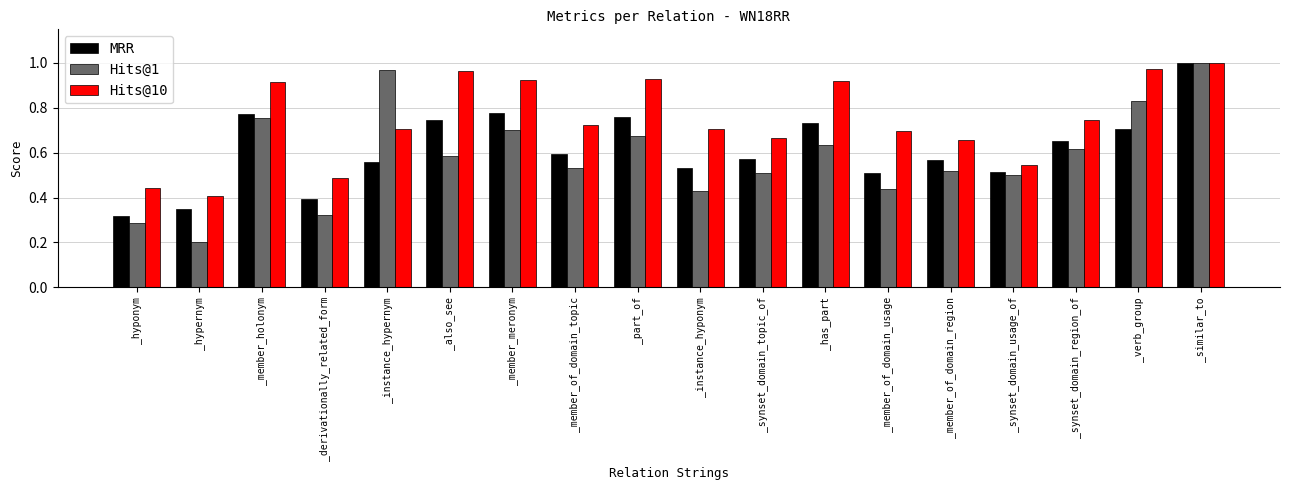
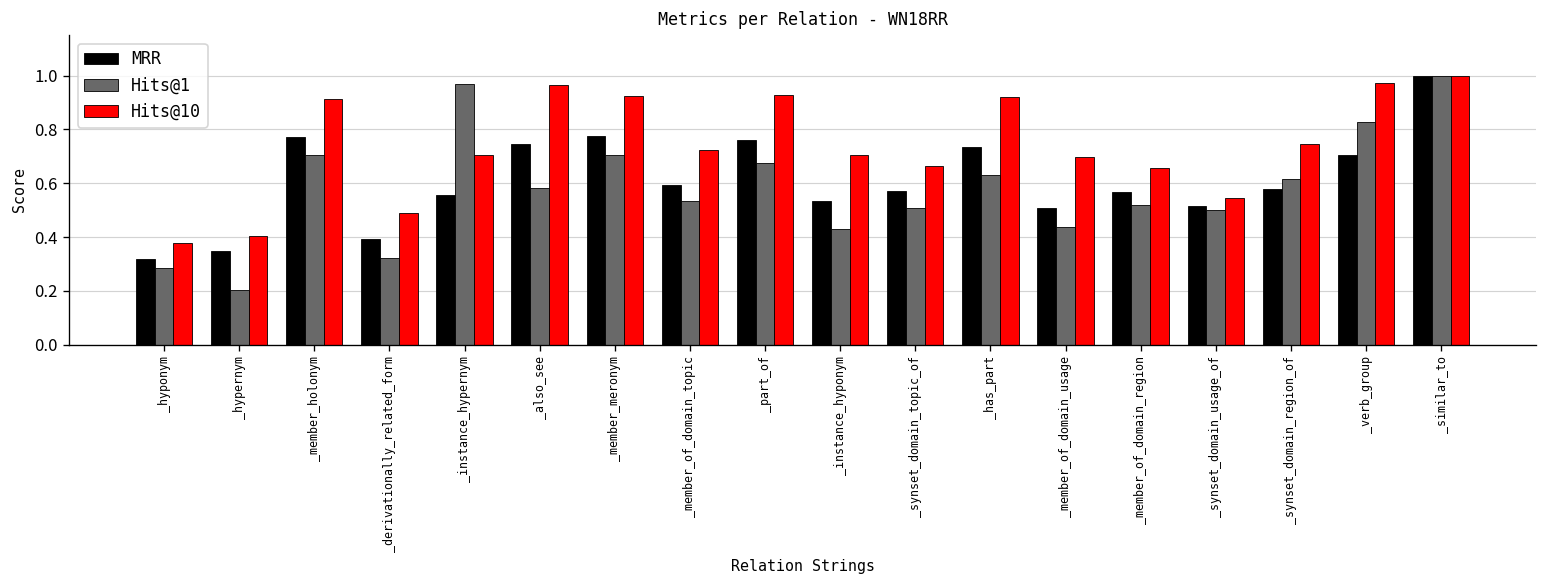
Hits@10, _hyponym: 0.44 -> 0.38
Hits@1, _member_holonym: 0.76 -> 0.70
MRR, _synset_domain_region_of: 0.65 -> 0.58
